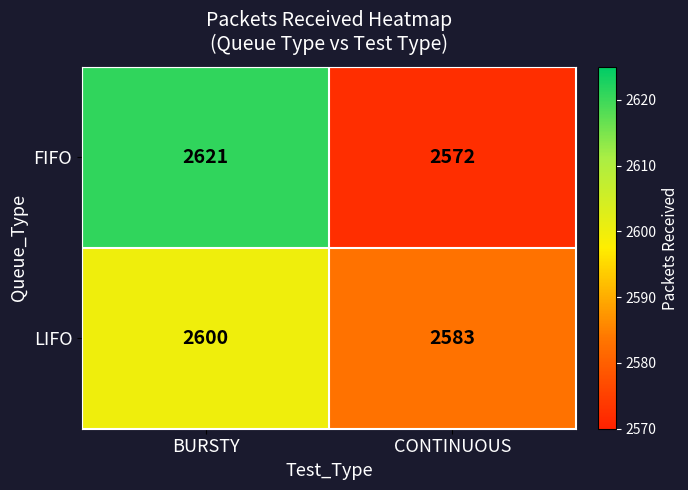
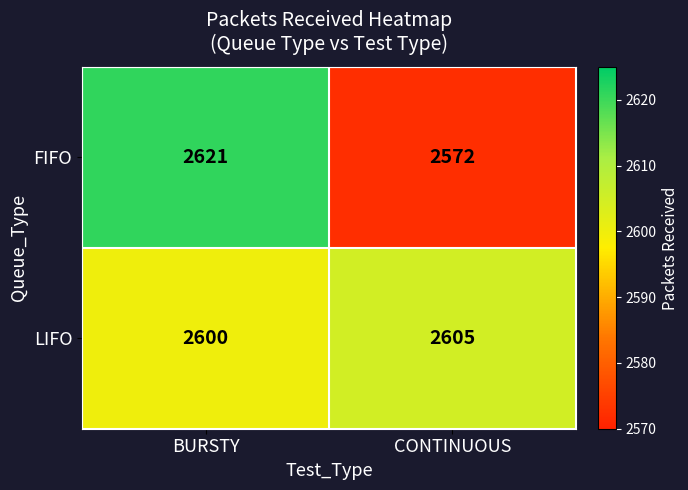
LIFO, CONTINUOUS: 2583 -> 2605
